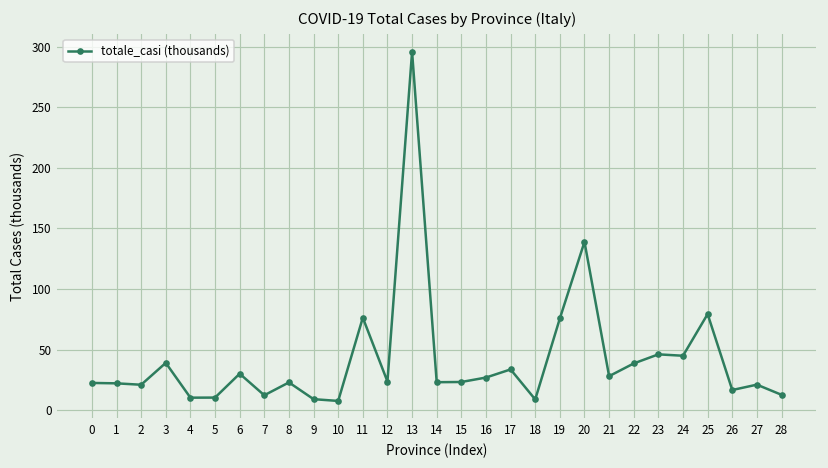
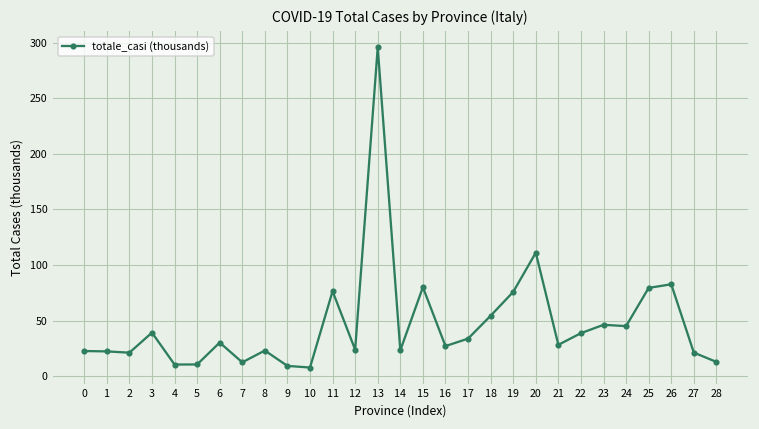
15: 23 -> 80
18: 9 -> 54
20: 139 -> 111
26: 17 -> 83
